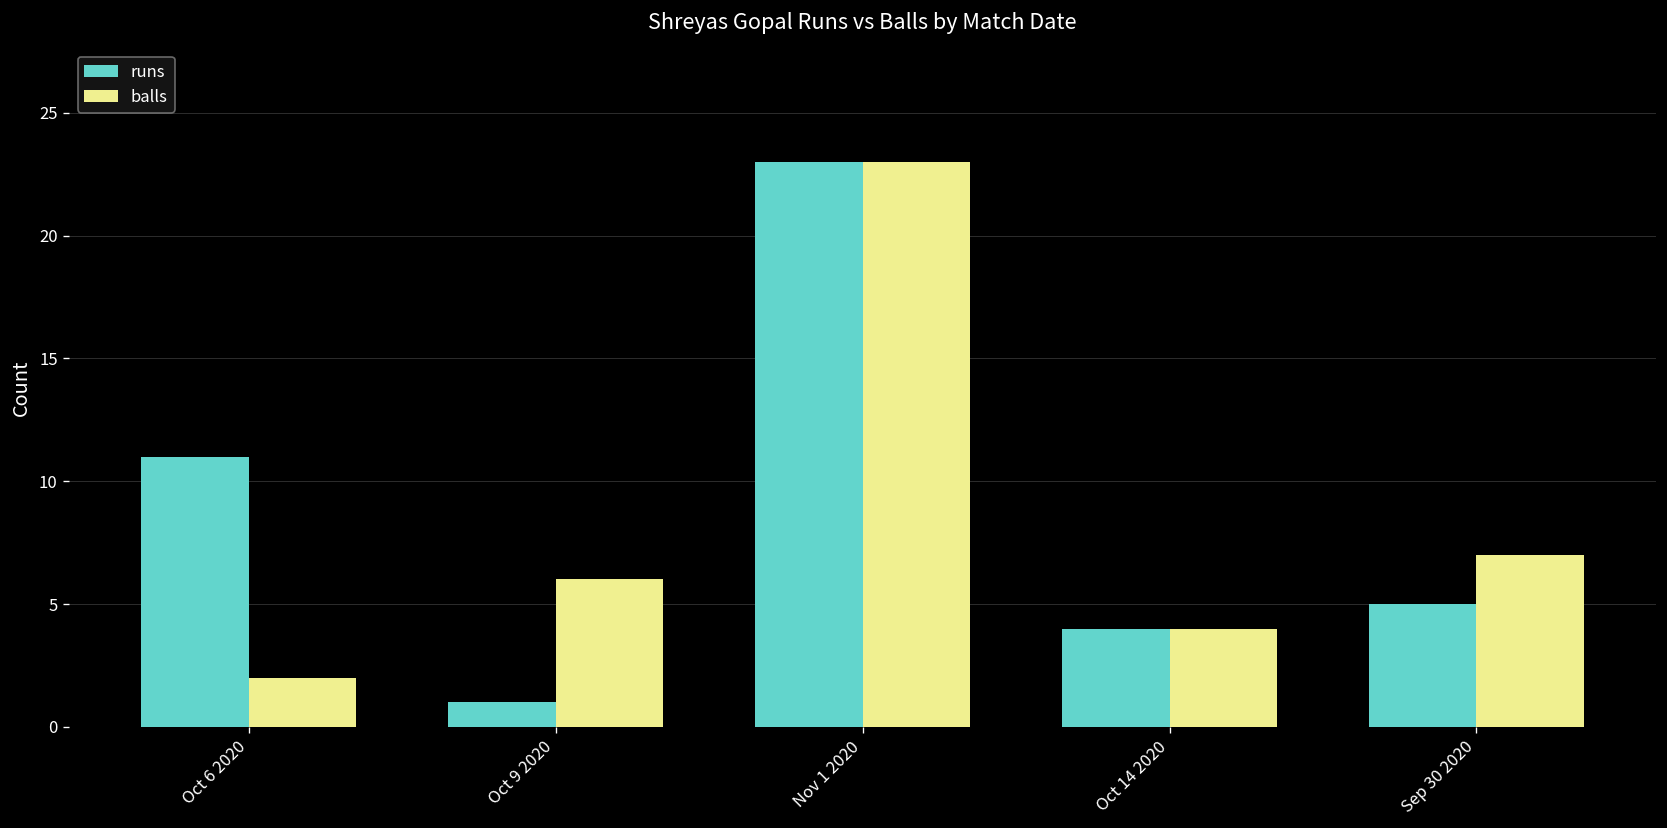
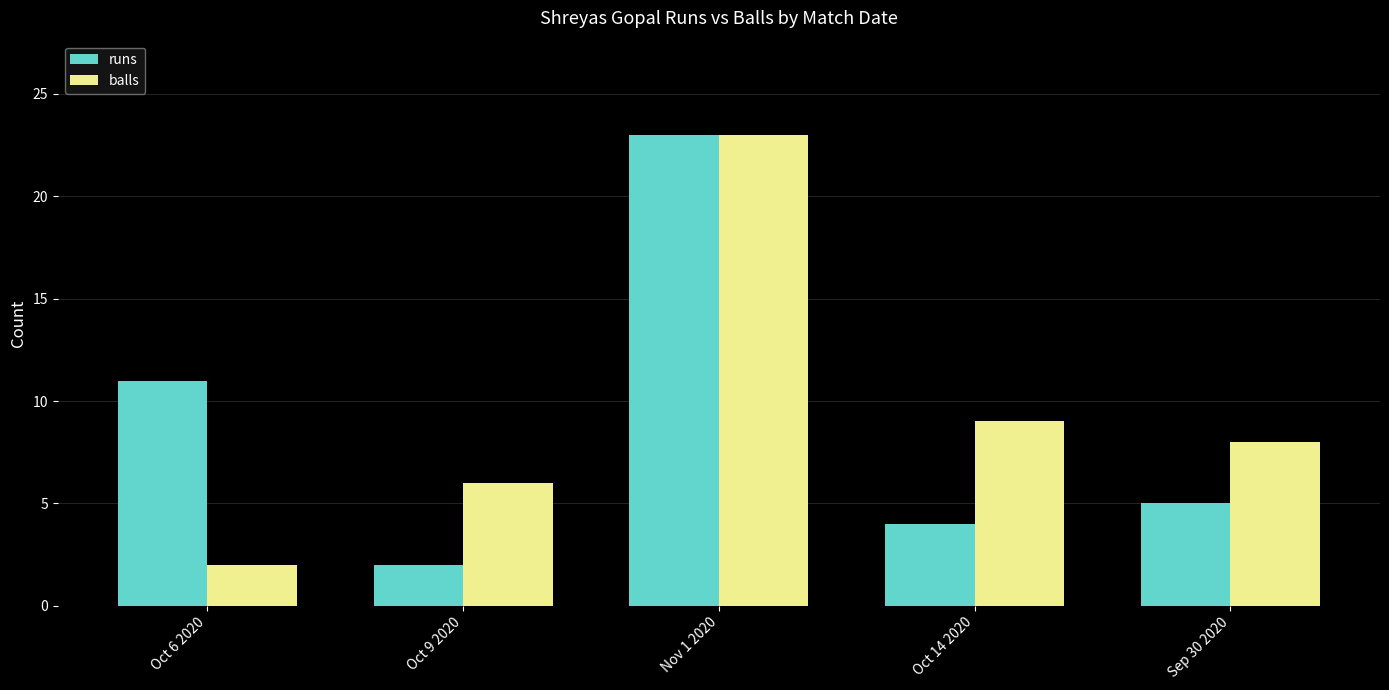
runs, Oct 9 2020: 1 -> 2
balls, Oct 14 2020: 4 -> 9
balls, Sep 30 2020: 7 -> 8
